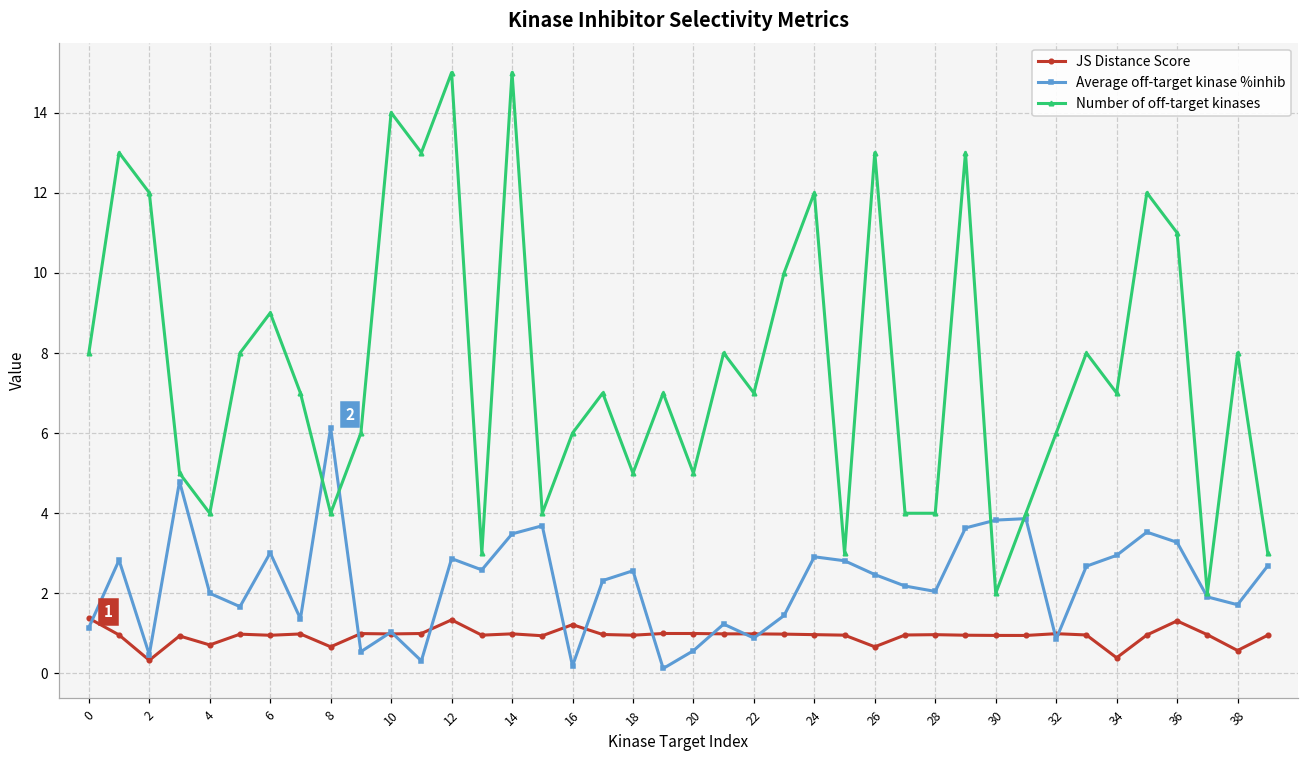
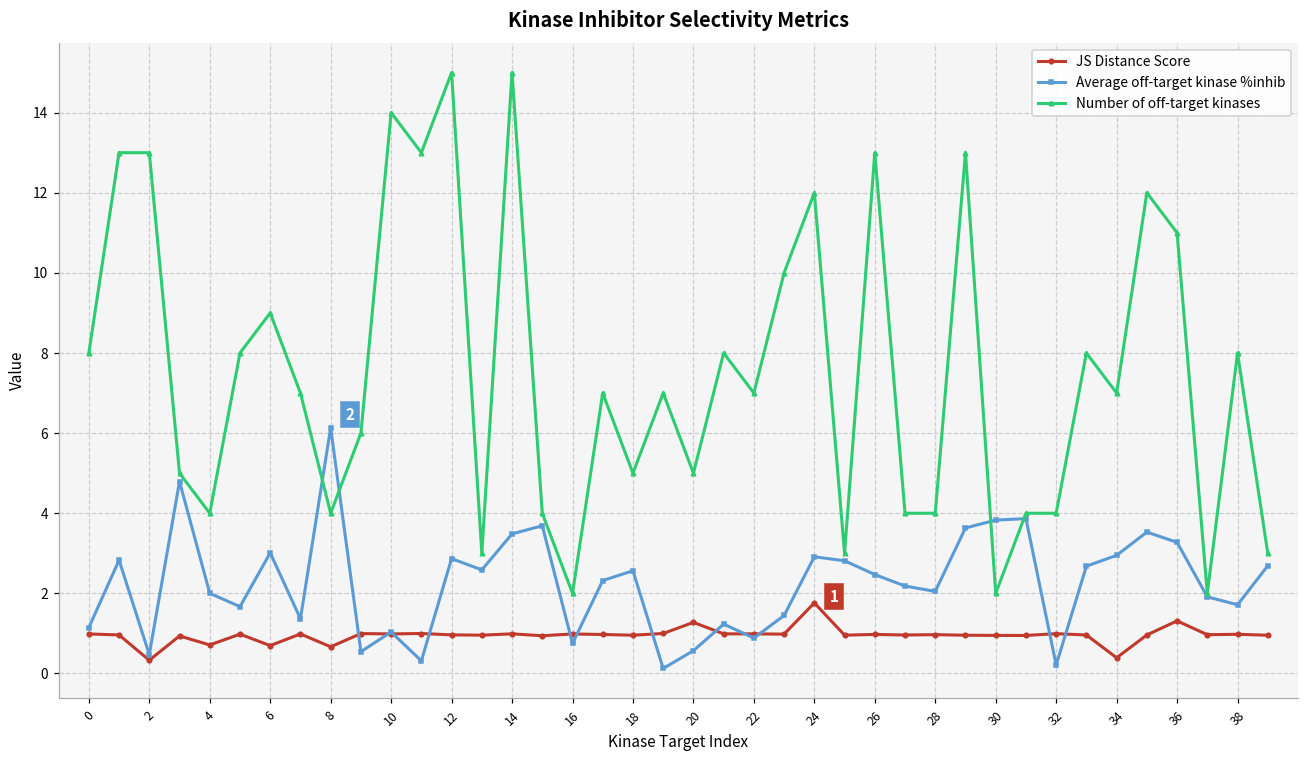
JS Distance Score, 0: 1.4 -> 1.0
Number of off-target kinases, 2: 12 -> 13
JS Distance Score, 6: 1.0 -> 0.7
JS Distance Score, 12: 1.3 -> 1.0
JS Distance Score, 16: 1.2 -> 1.0
Average off-target kinase %inhib, 16: 0.2 -> 0.8
Number of off-target kinases, 16: 6 -> 2
JS Distance Score, 20: 1.0 -> 1.3
JS Distance Score, 24: 1.0 -> 1.8
JS Distance Score, 26: 0.7 -> 1.0
Average off-target kinase %inhib, 32: 0.9 -> 0.2
Number of off-target kinases, 32: 6 -> 4
JS Distance Score, 38: 0.6 -> 1.0
